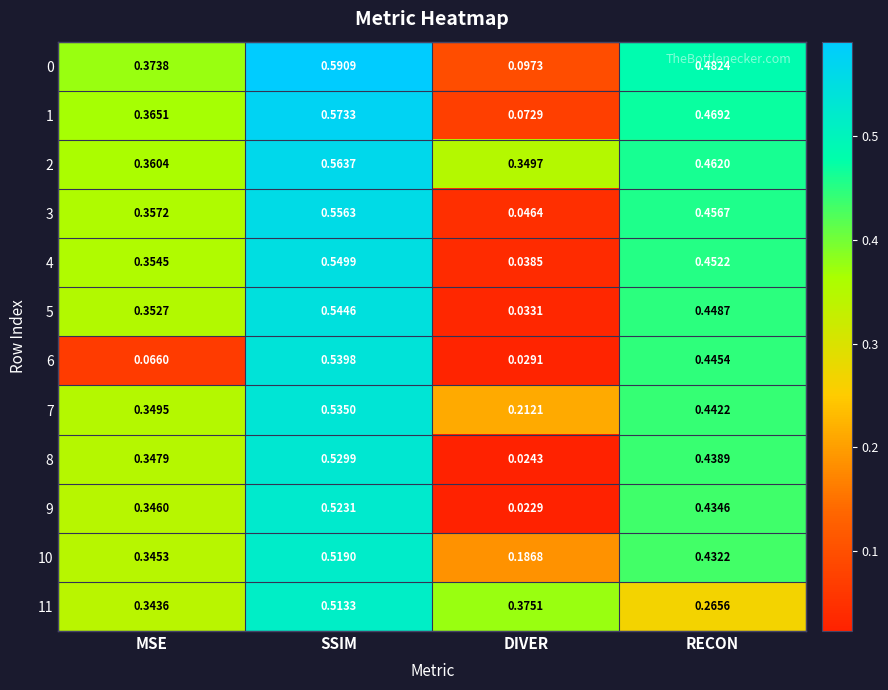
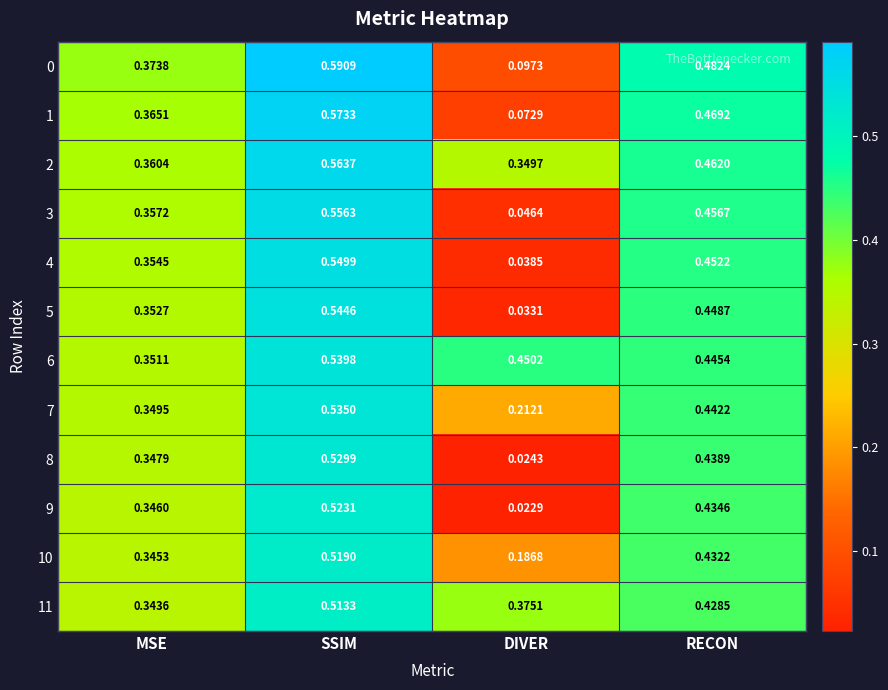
6, MSE: 0.0660 -> 0.3511
6, DIVER: 0.0291 -> 0.4502
11, RECON: 0.2656 -> 0.4285
